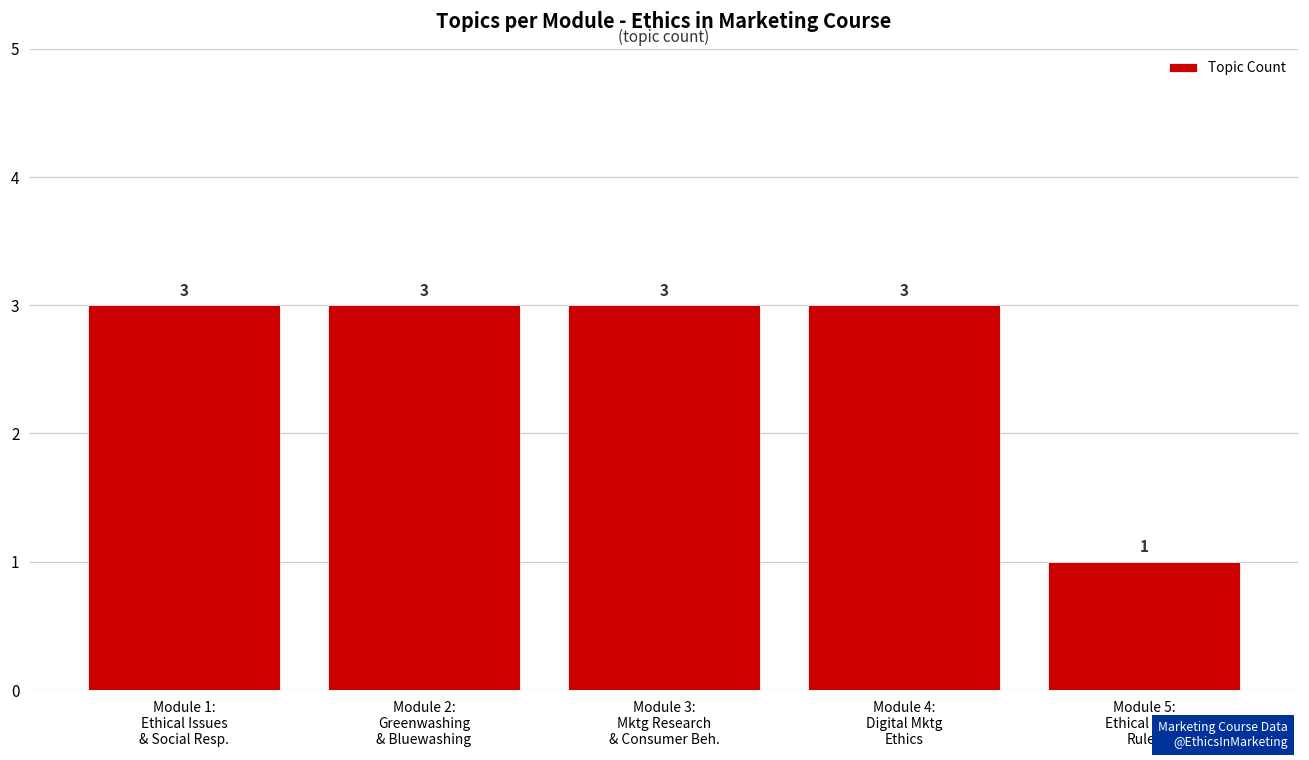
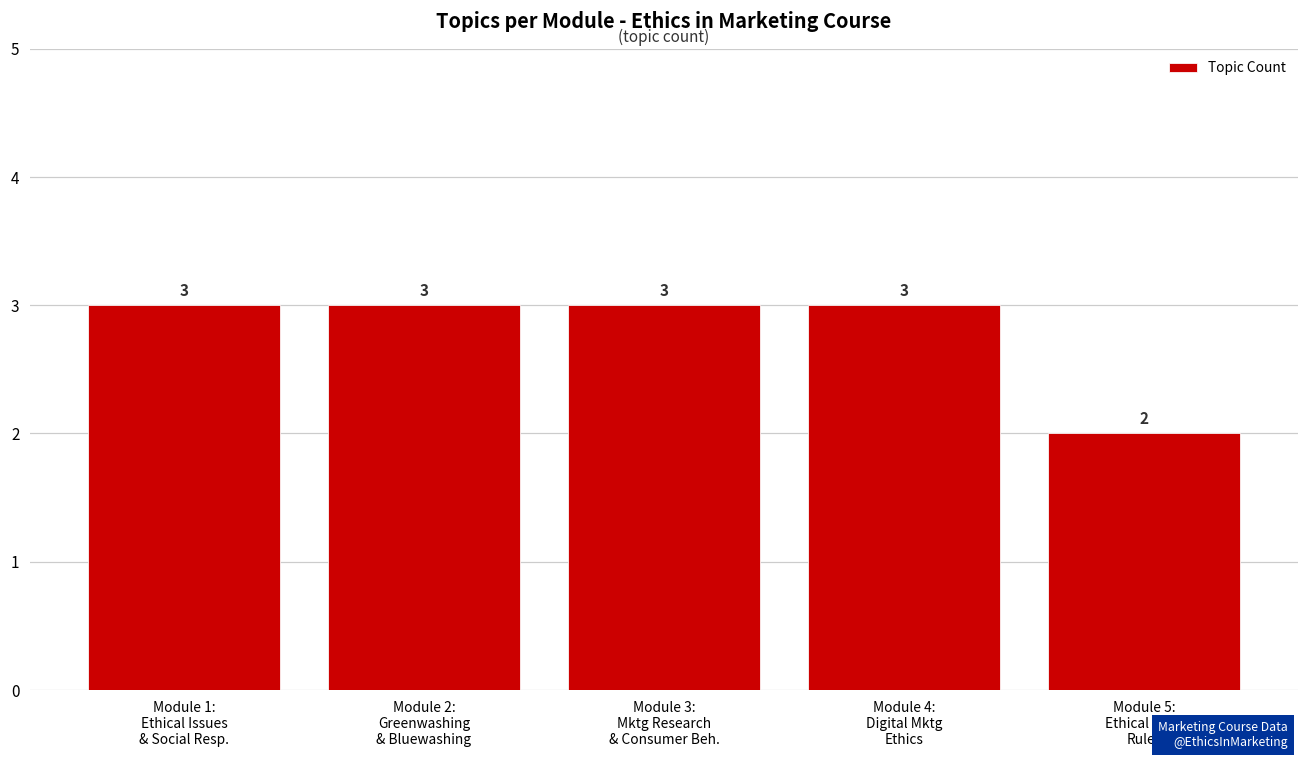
Module 5: Ethical Mktg Rules: 1 -> 2
